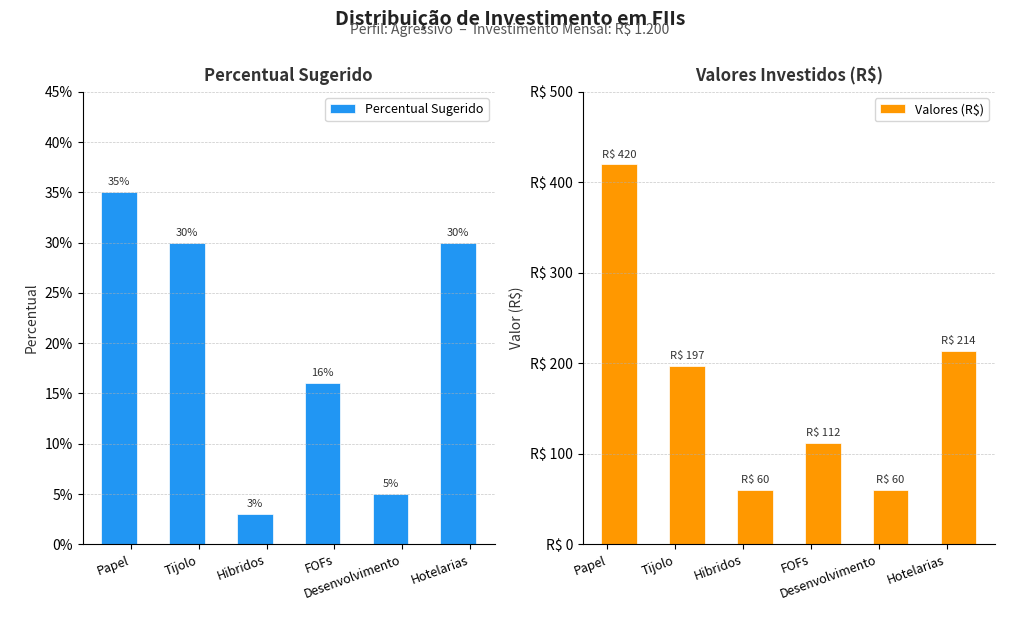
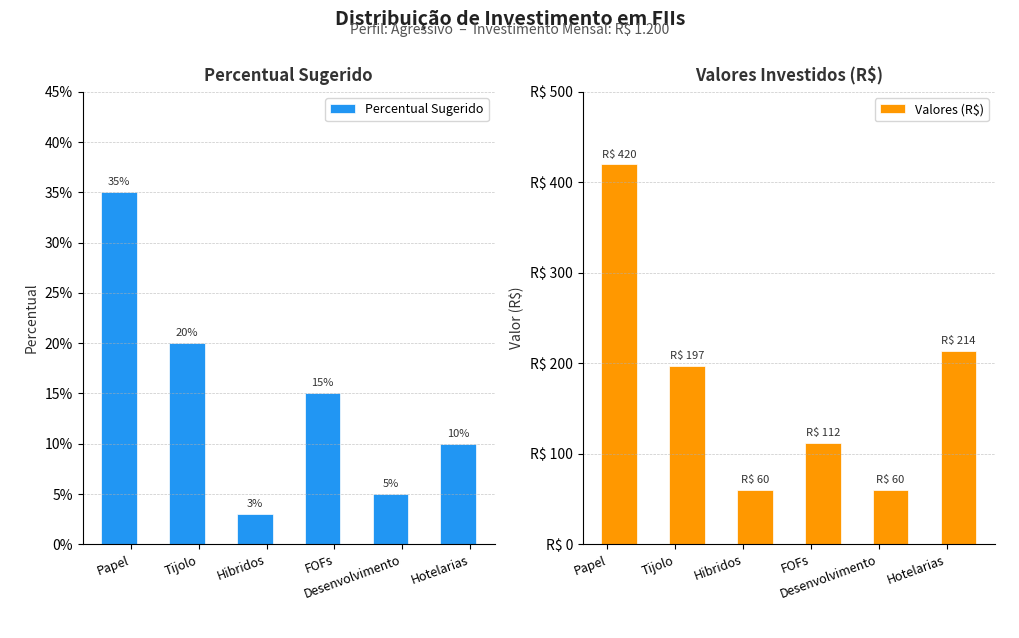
Percentual Sugerido, Tijolo: 30% -> 20%
Percentual Sugerido, FOFs: 16% -> 15%
Percentual Sugerido, Hotelarias: 30% -> 10%
